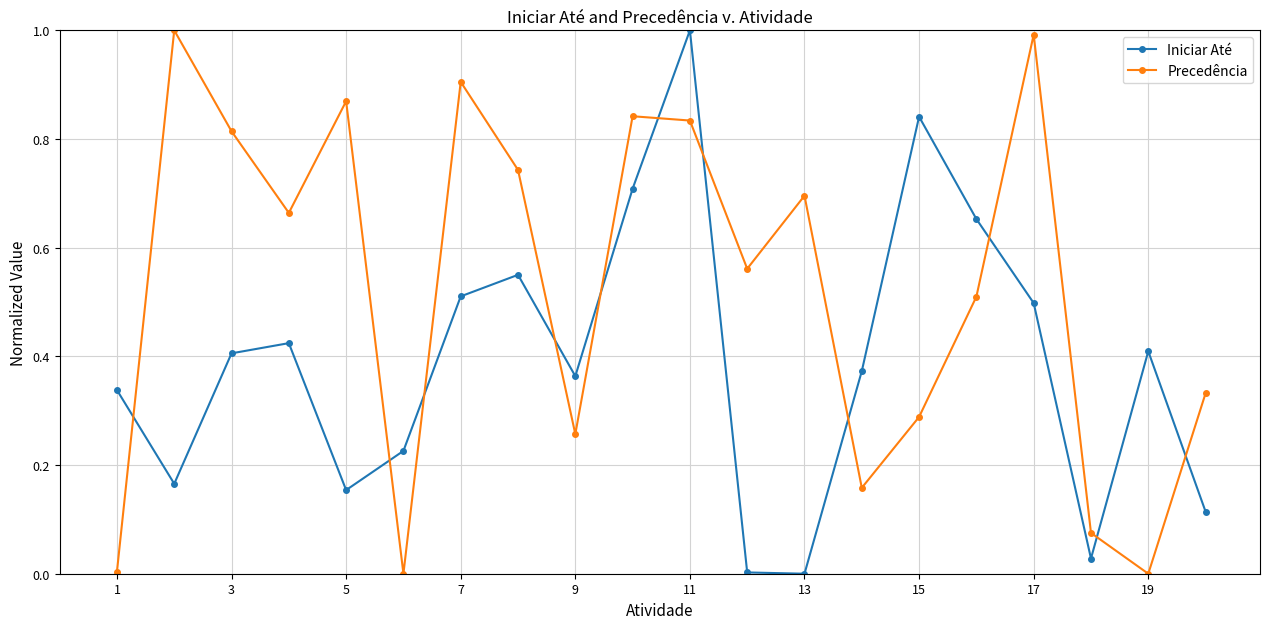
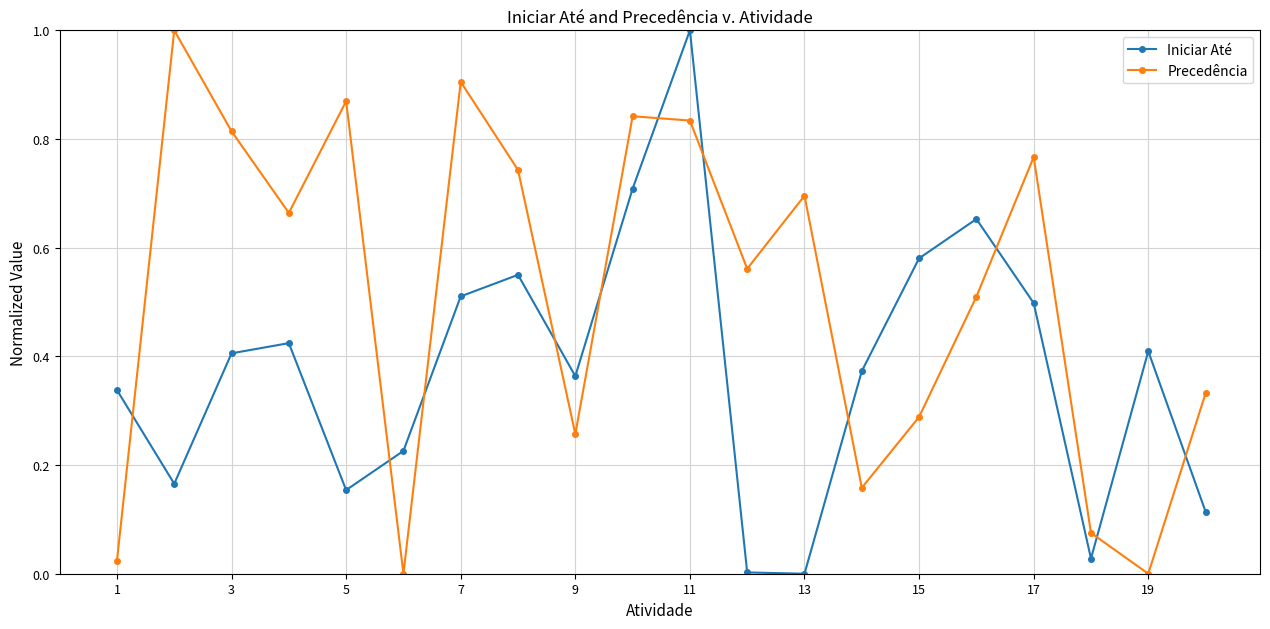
Precedência, 1: 0.00 -> 0.02
Iniciar Até, 15: 0.84 -> 0.58
Precedência, 17: 0.99 -> 0.77
